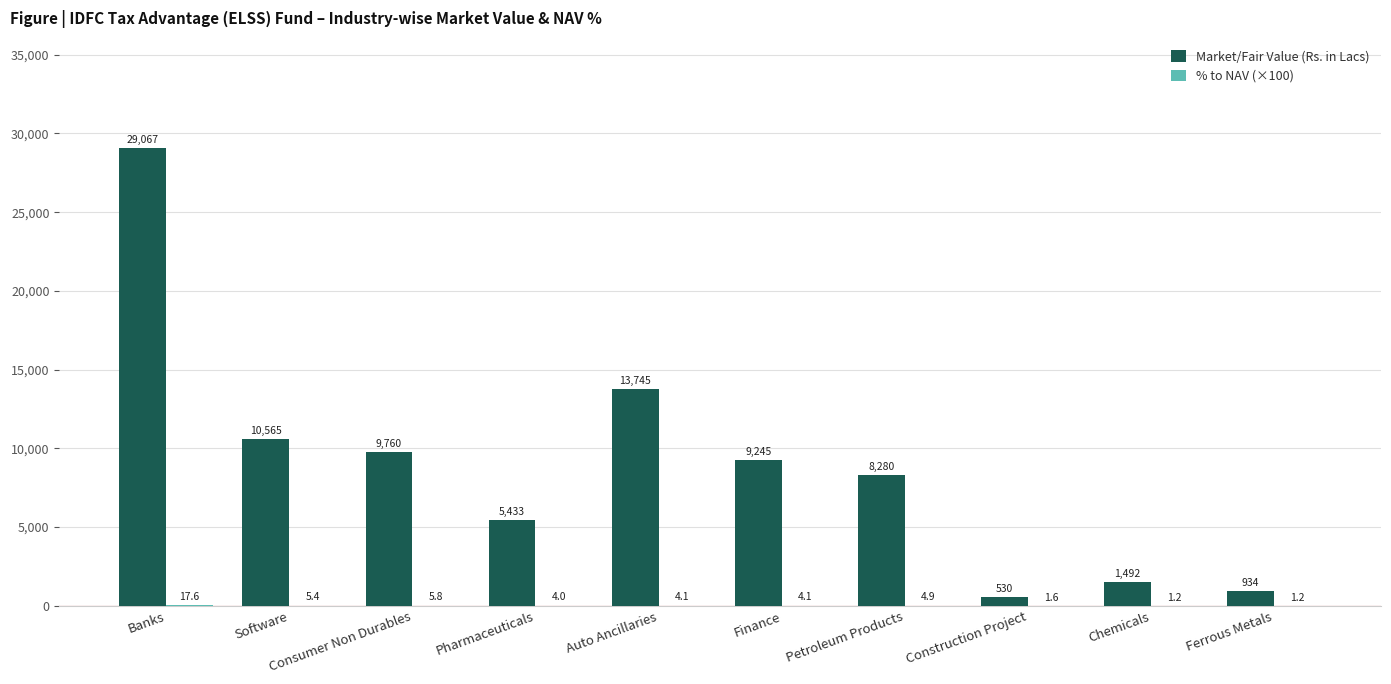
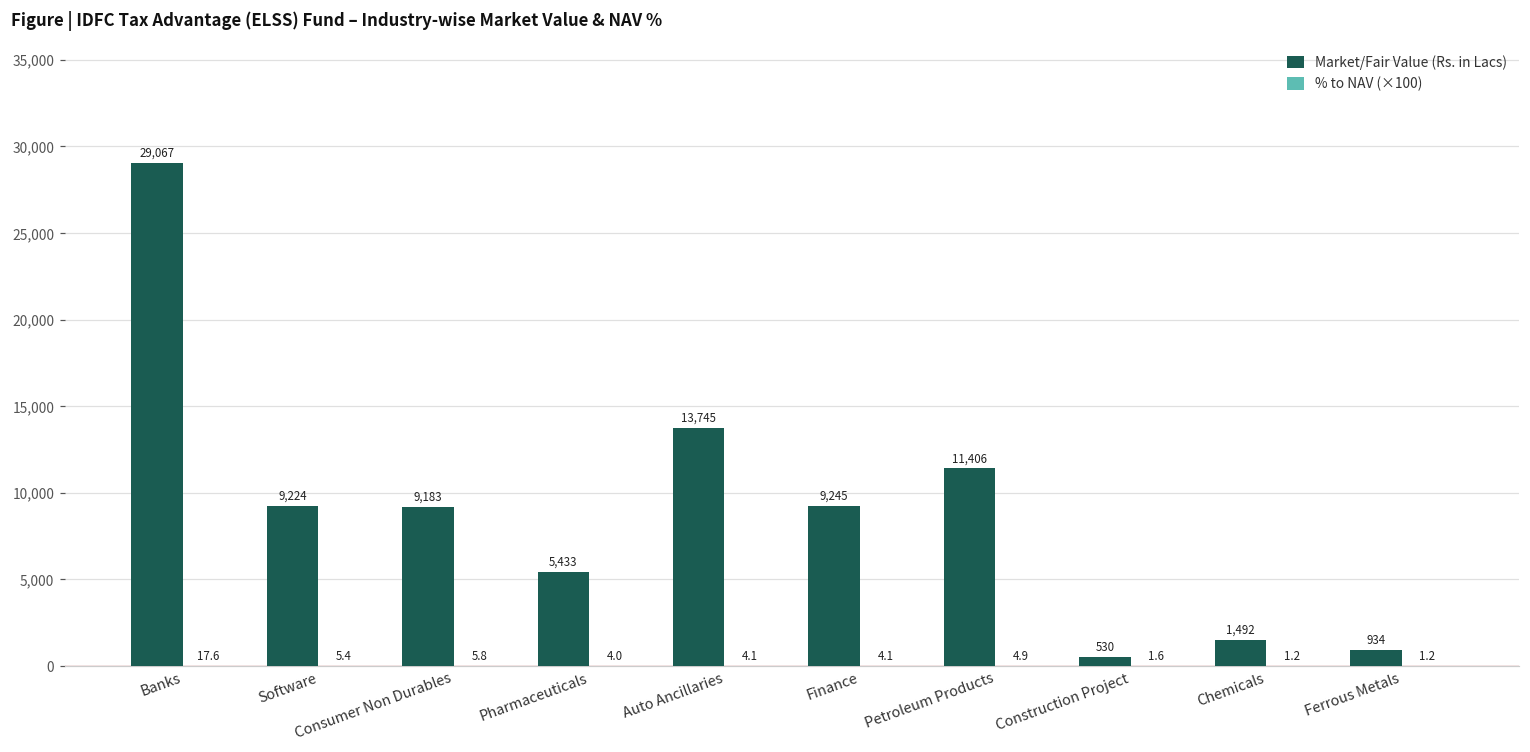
Market/Fair Value (Rs. in Lacs), Software: 10,565 -> 9,224
Market/Fair Value (Rs. in Lacs), Consumer Non Durables: 9,760 -> 9,183
Market/Fair Value (Rs. in Lacs), Petroleum Products: 8,280 -> 11,406
